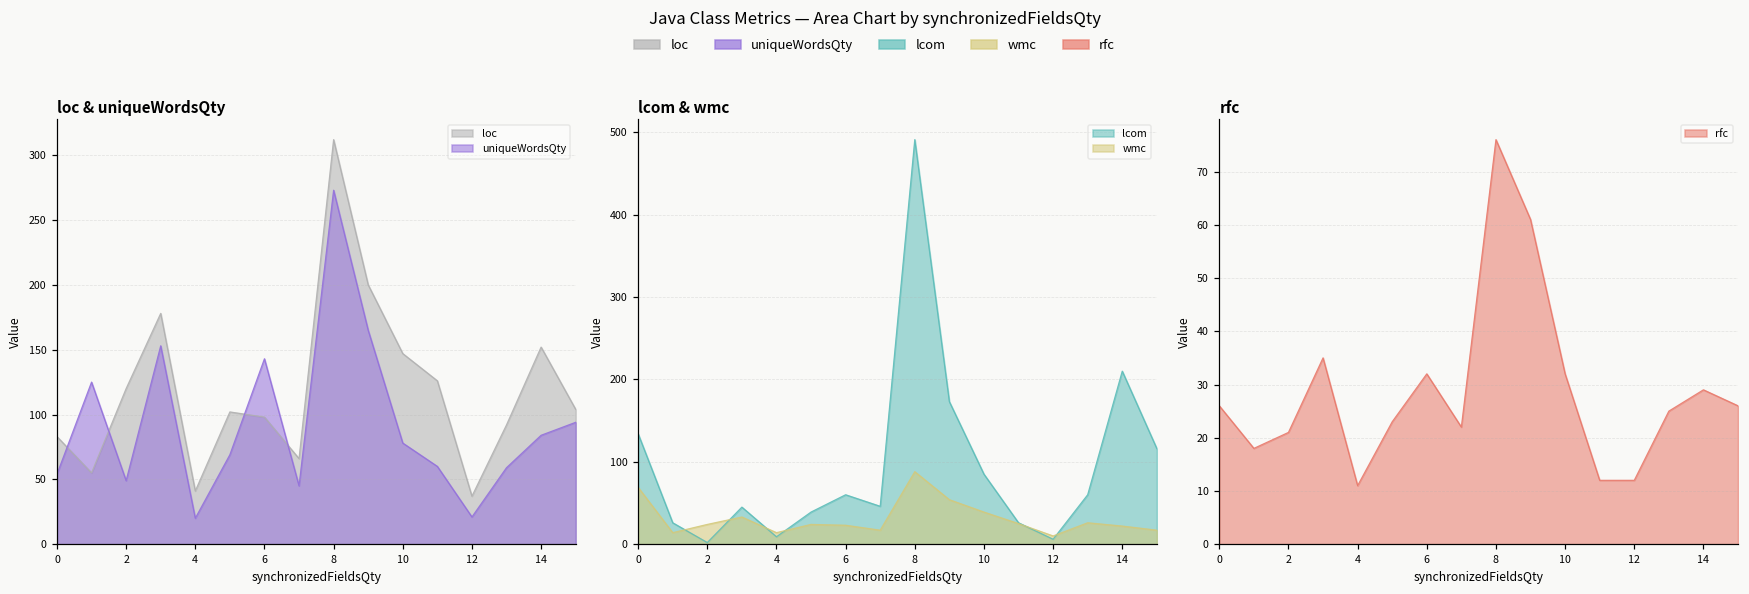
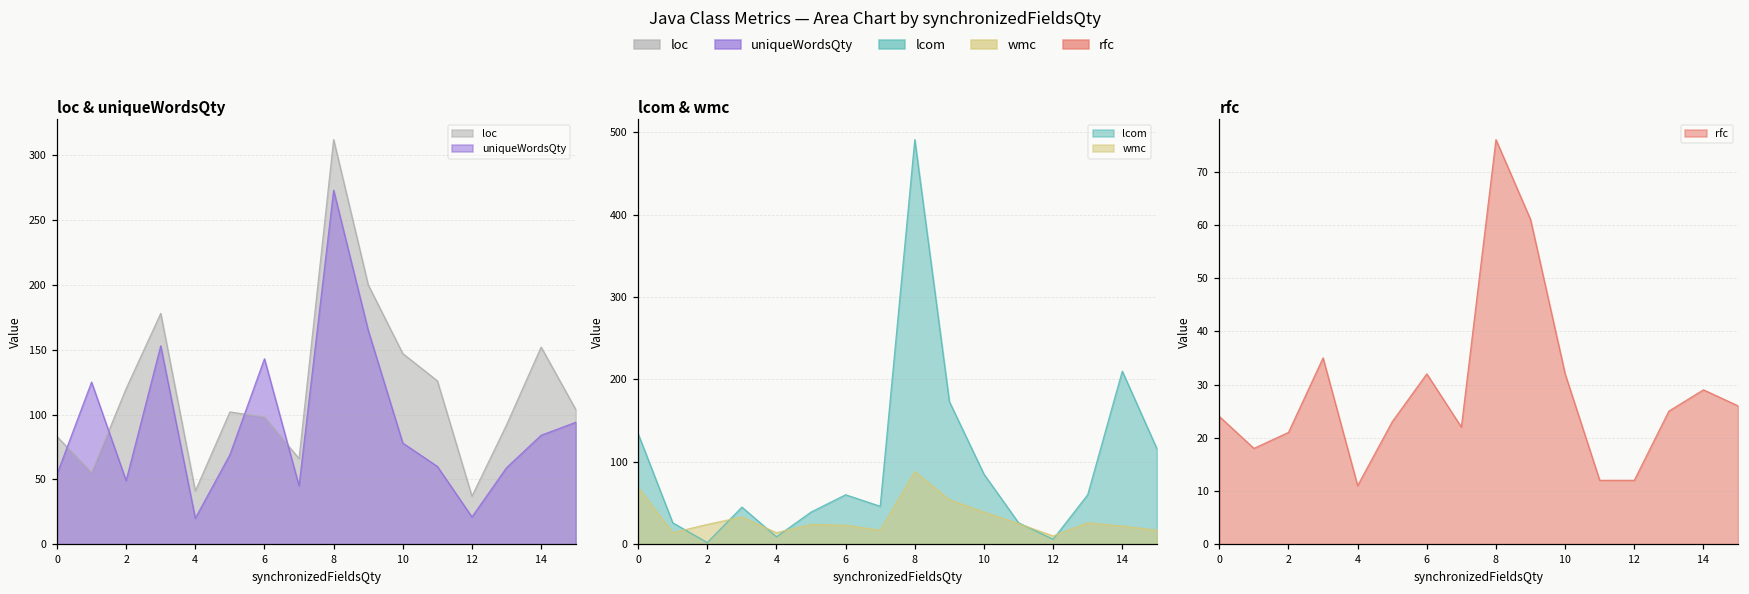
rfc, 0: 26 -> 24
